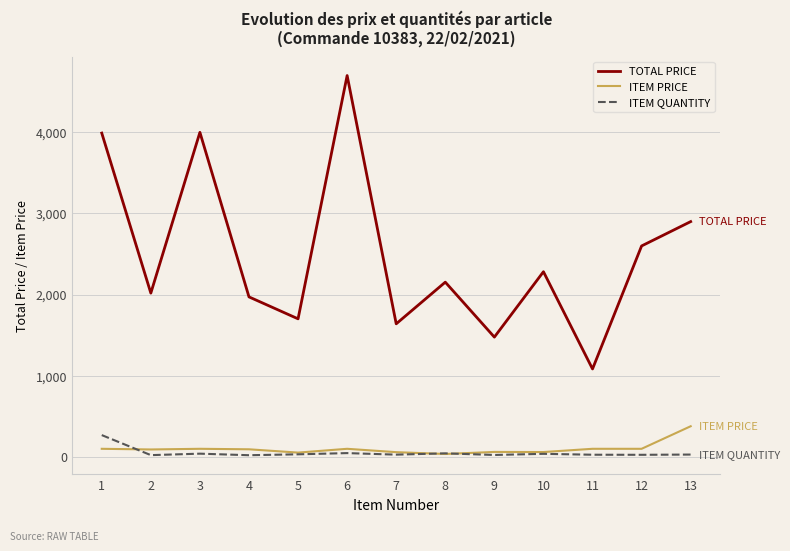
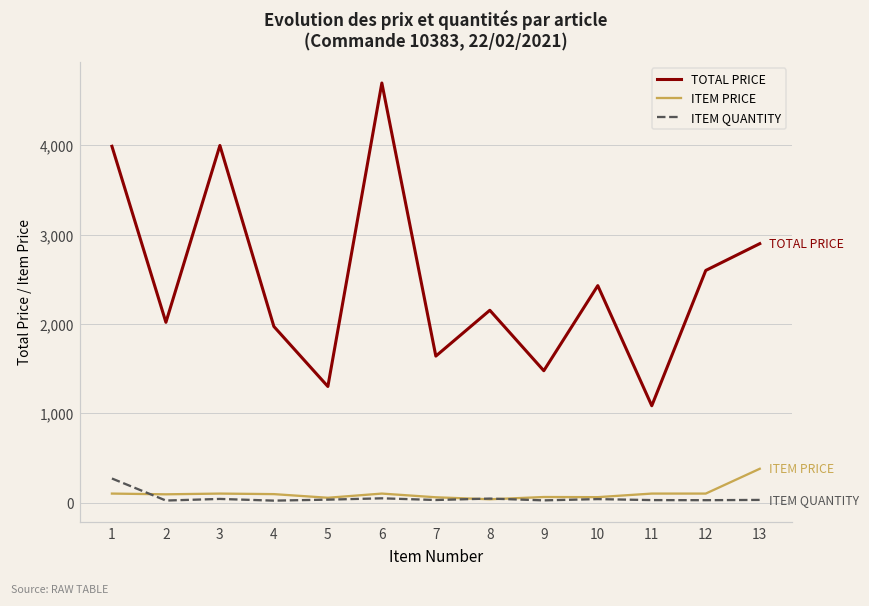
TOTAL PRICE, 5: 1,700 -> 1,300
TOTAL PRICE, 10: 2,300 -> 2,400
